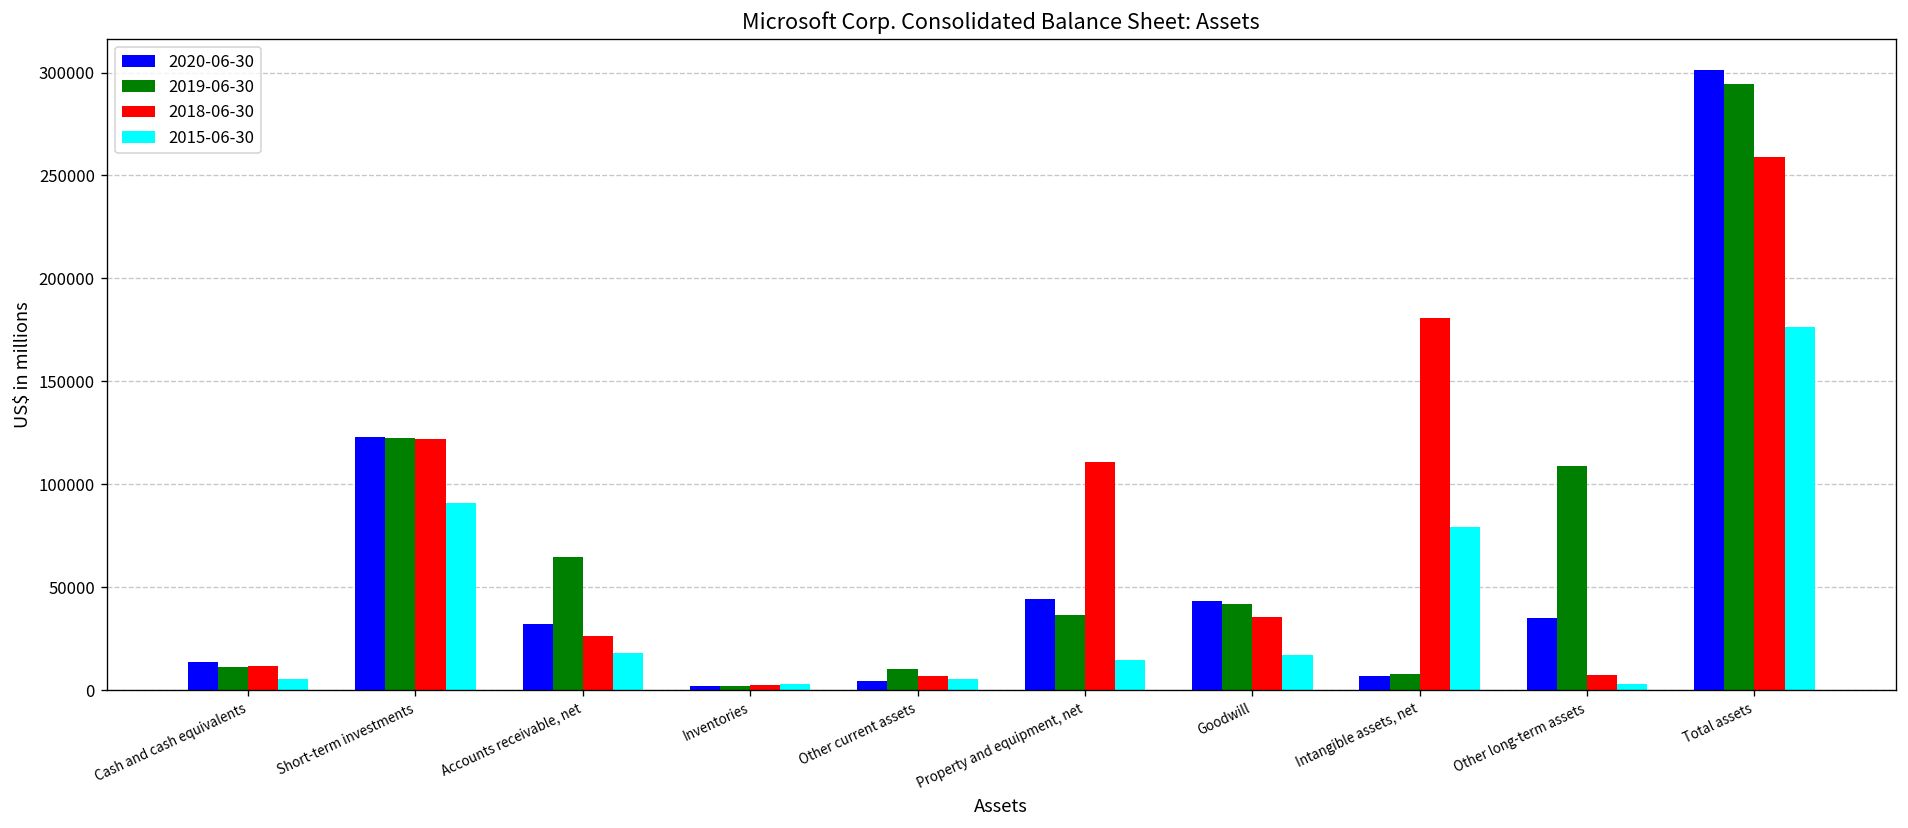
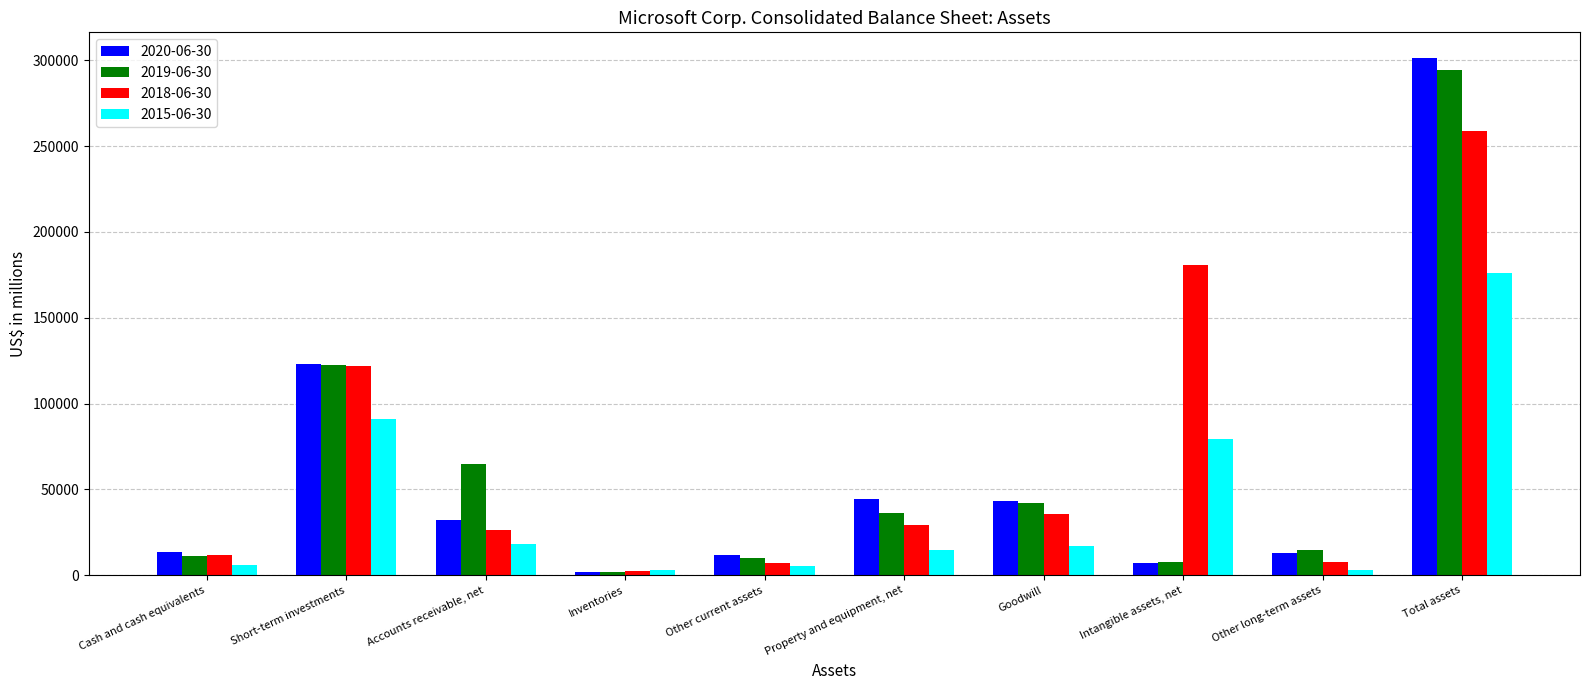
2020-06-30, Other current assets: 5000 -> 11000
2018-06-30, Property and equipment, net: 111000 -> 29000
2020-06-30, Other long-term assets: 35000 -> 13000
2019-06-30, Other long-term assets: 109000 -> 15000
